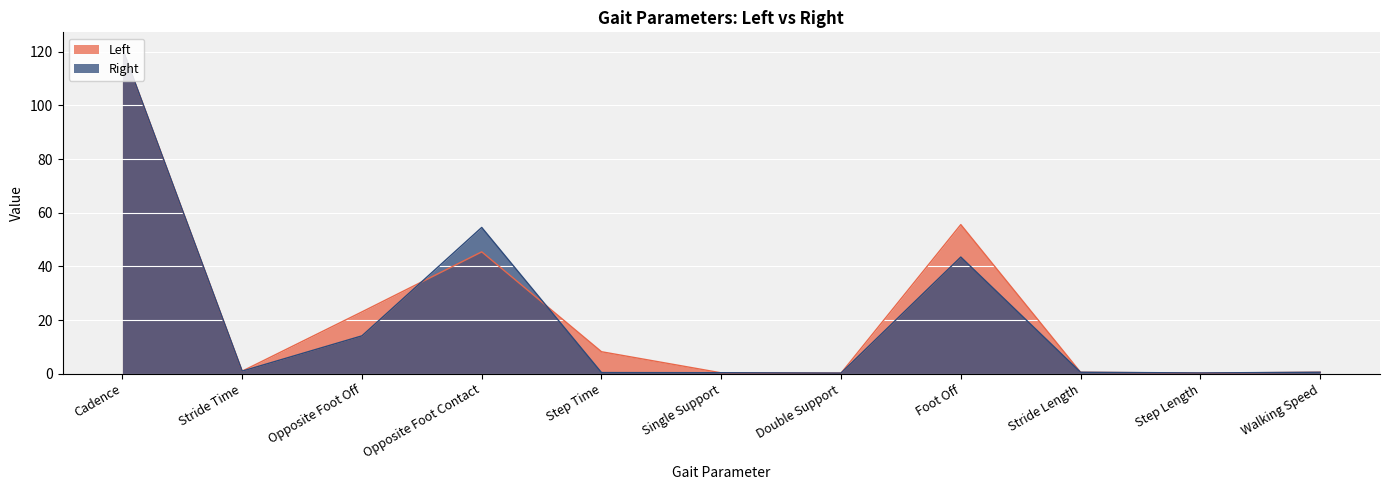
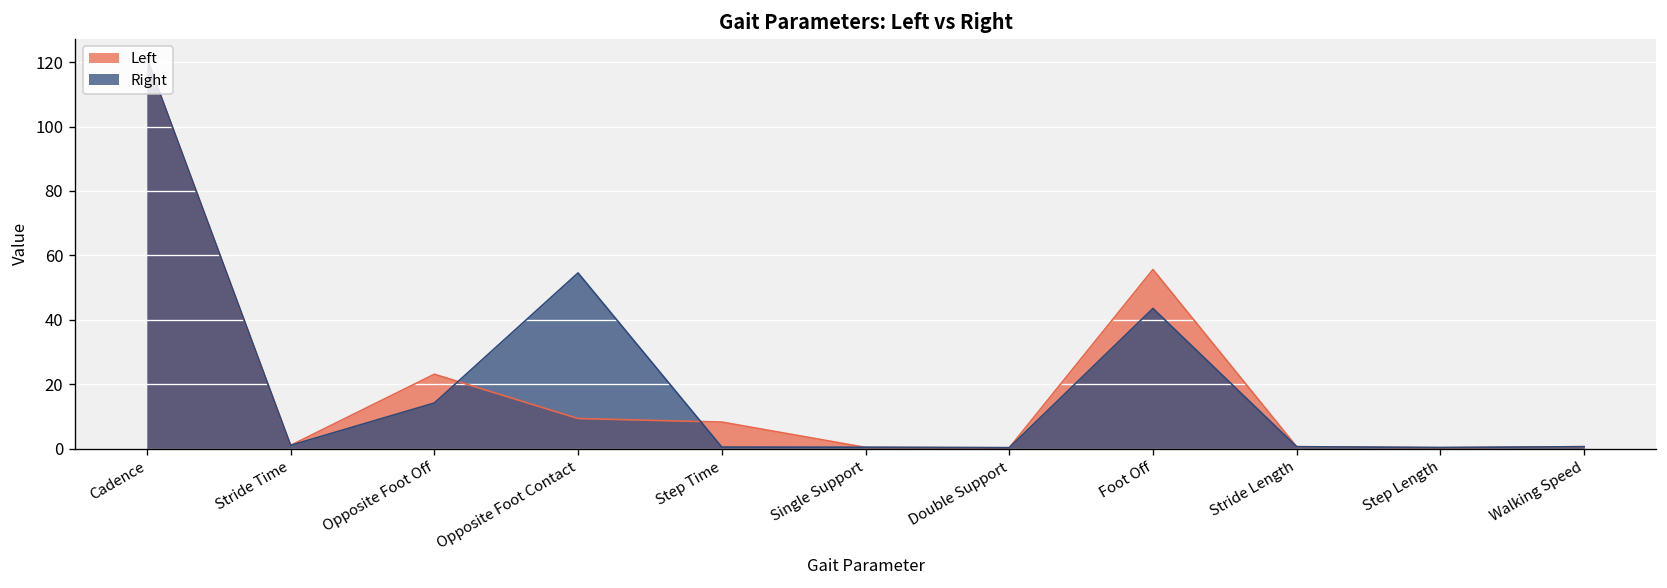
Left, Opposite Foot Contact: 45 -> 9
